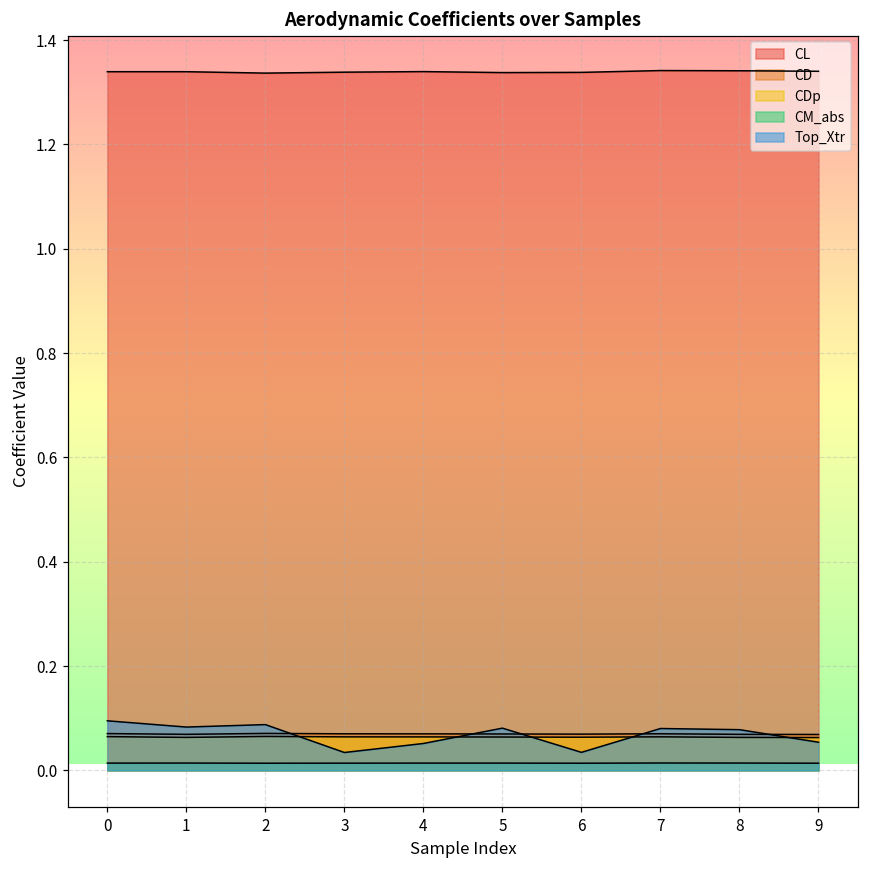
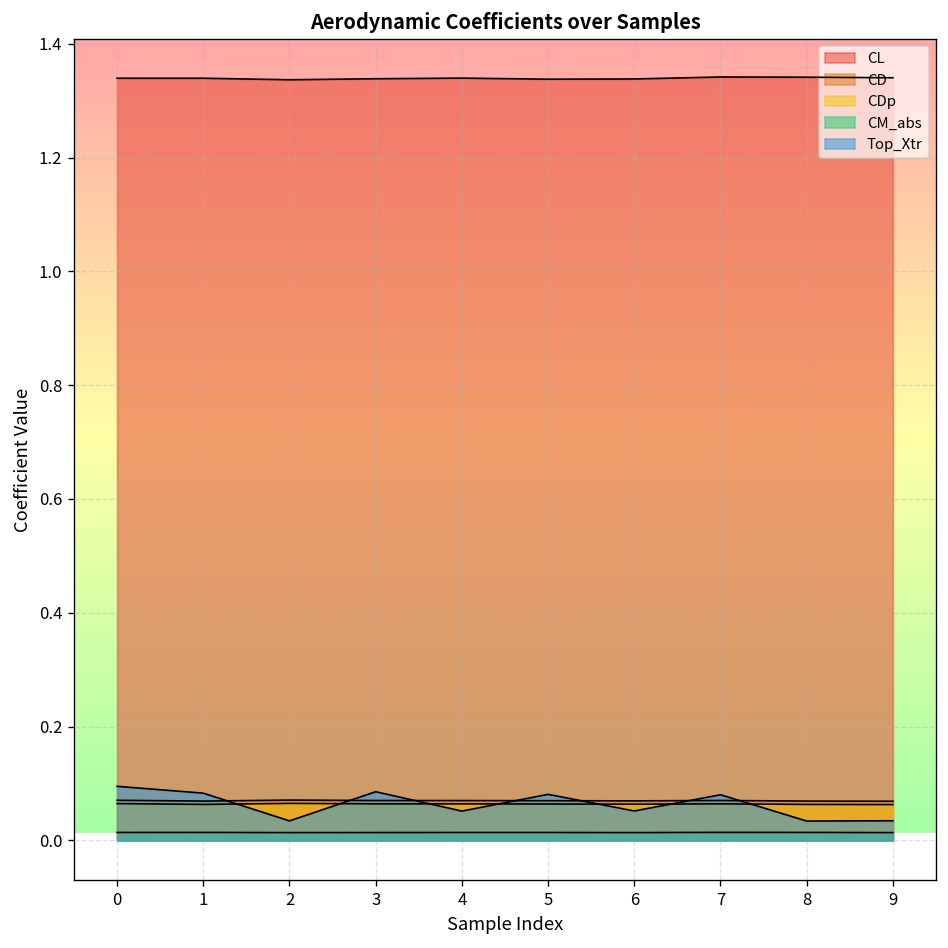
Top_Xtr, 2: 0.09 -> 0.03
Top_Xtr, 3: 0.03 -> 0.09
Top_Xtr, 6: 0.03 -> 0.05
Top_Xtr, 8: 0.08 -> 0.03
Top_Xtr, 9: 0.05 -> 0.03
